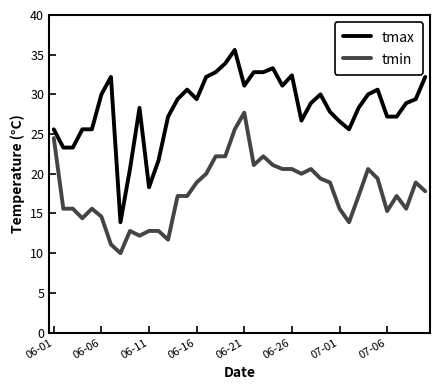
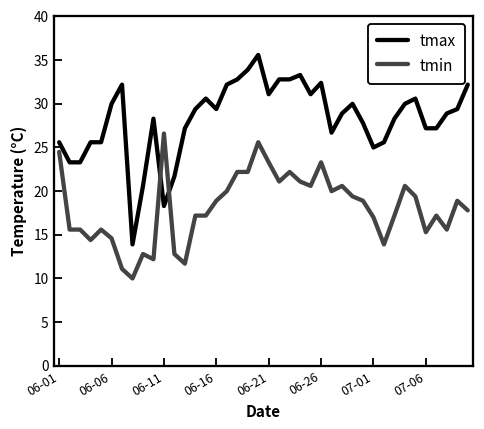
tmin, 06-11: 13 -> 27
tmin, 06-21: 28 -> 23
tmin, 06-26: 21 -> 23
tmax, 07-01: 27 -> 25
tmin, 07-01: 16 -> 17
